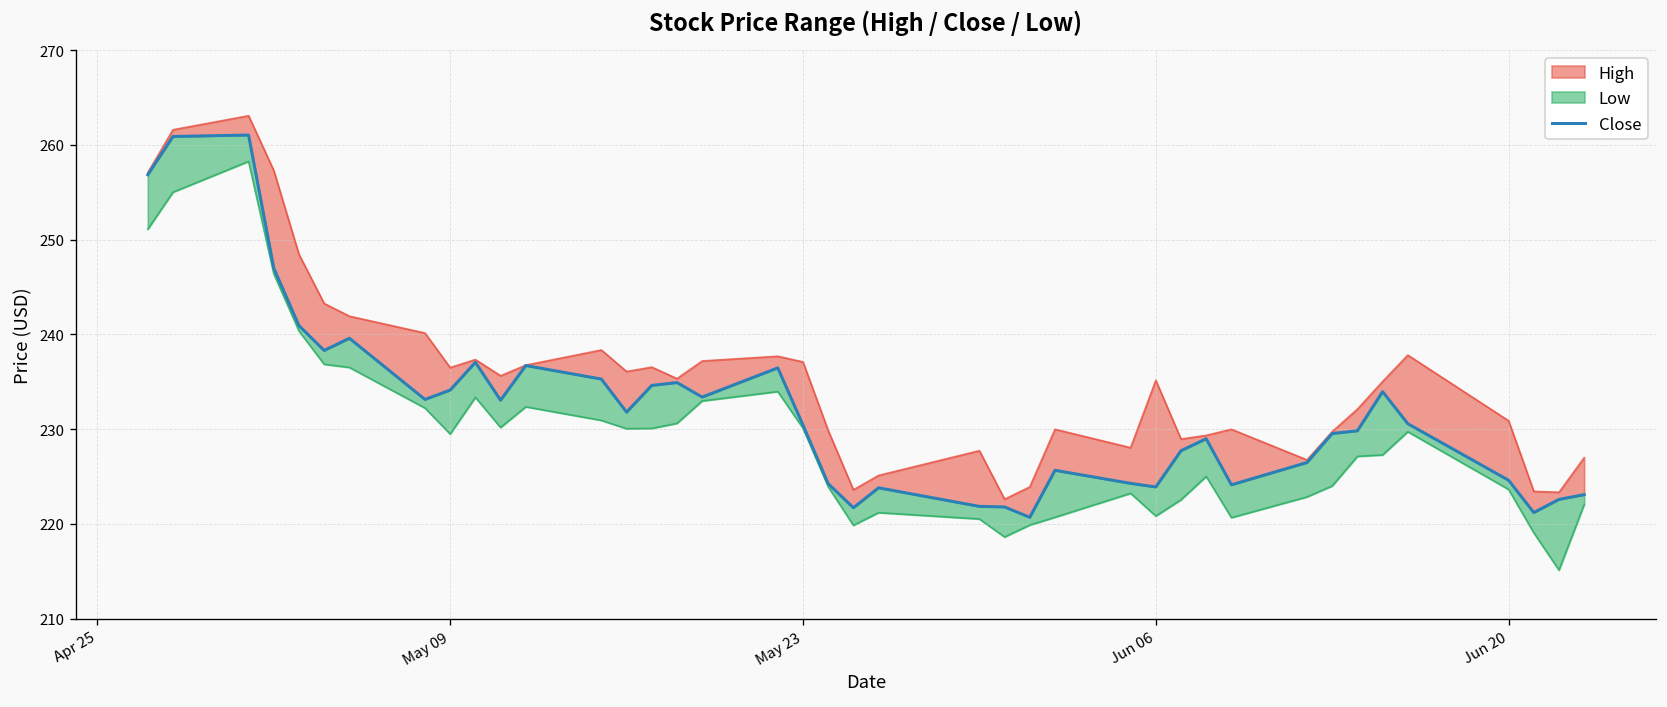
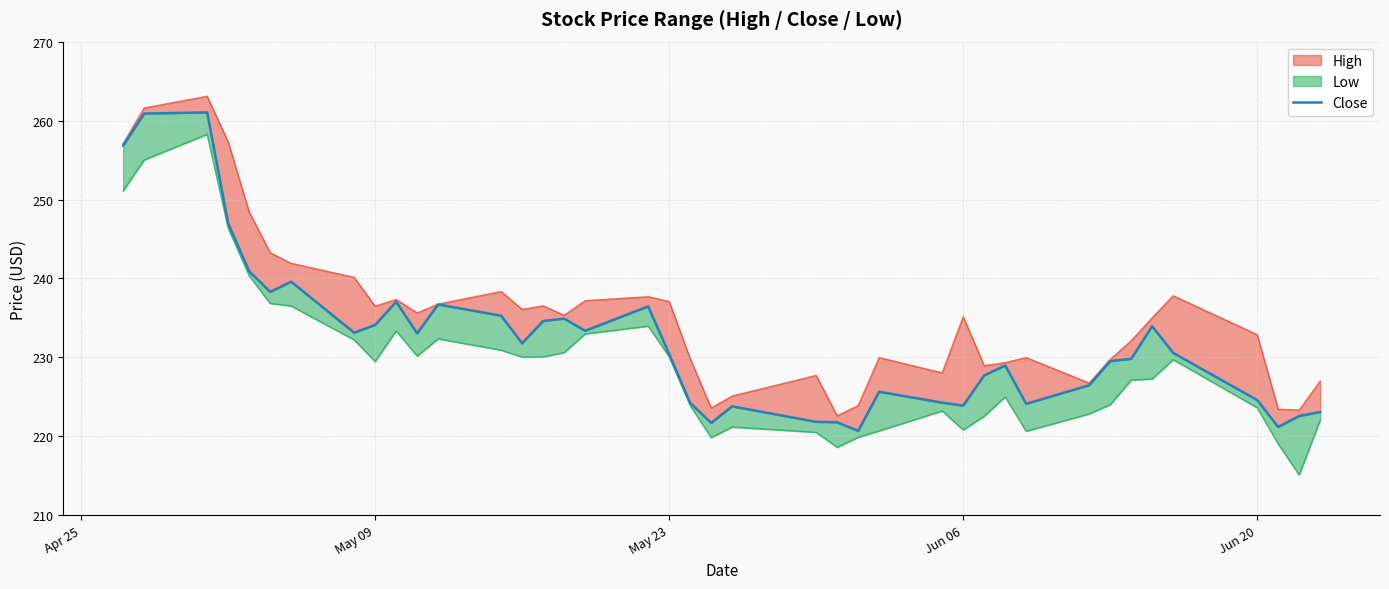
High, Jun 20: 231 -> 233
